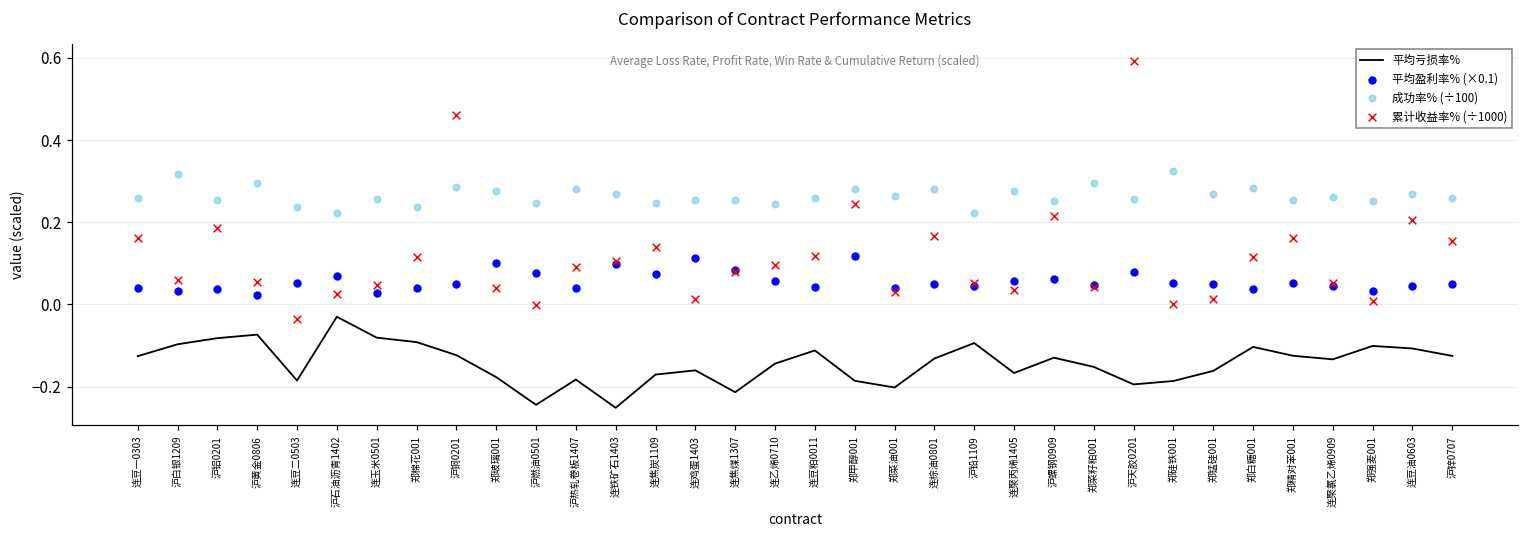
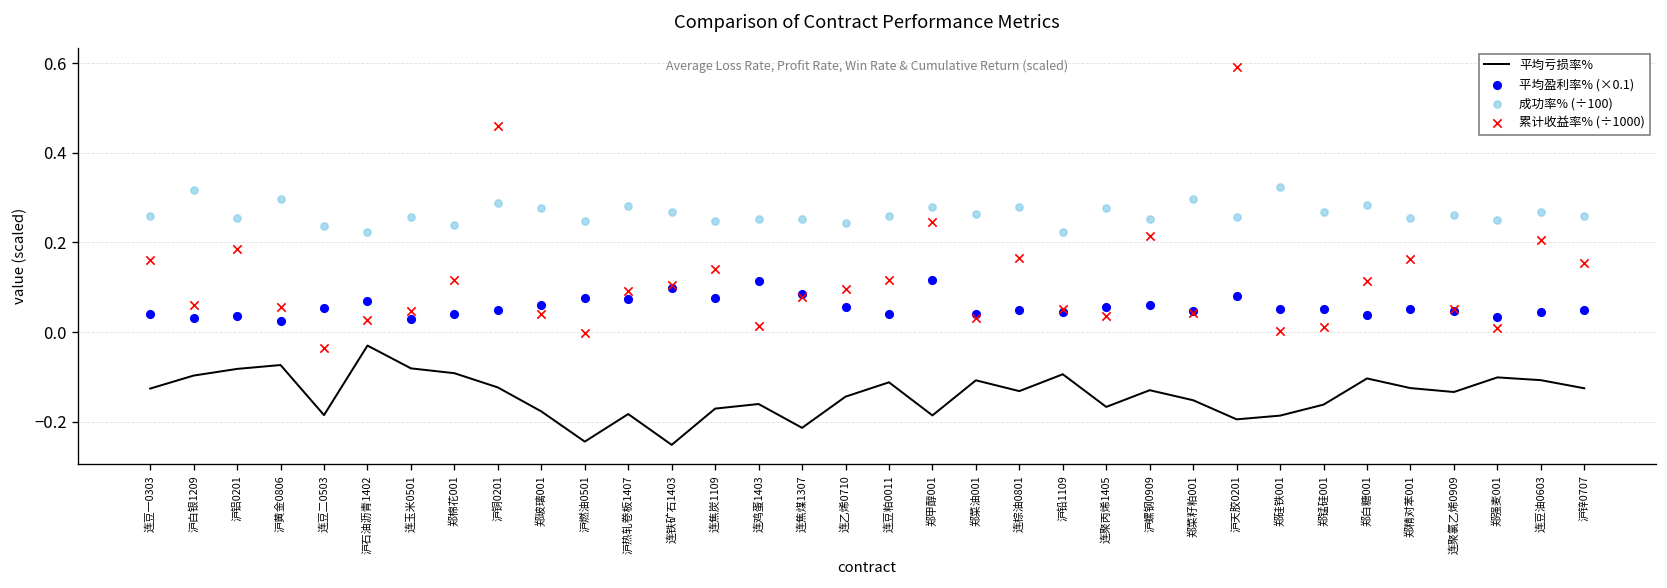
平均盈利率% (×0.1), 郑玻璃001: 0.10 -> 0.06
平均盈利率% (×0.1), 沪热轧卷板1407: 0.04 -> 0.07
平均亏损率%, 郑菜油001: -0.20 -> -0.11
